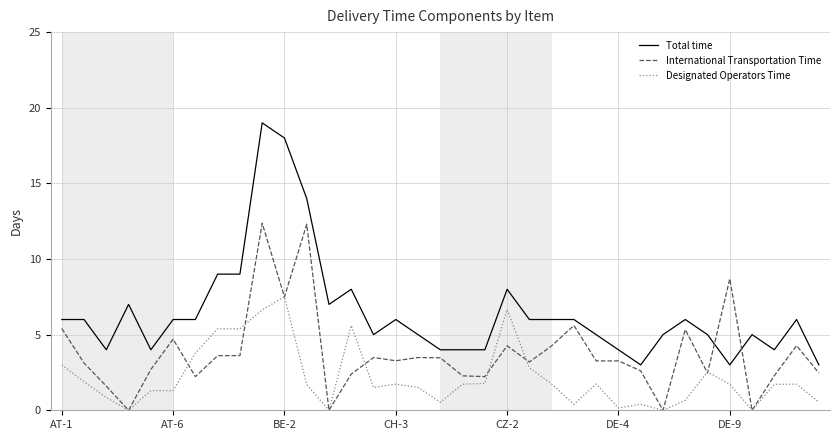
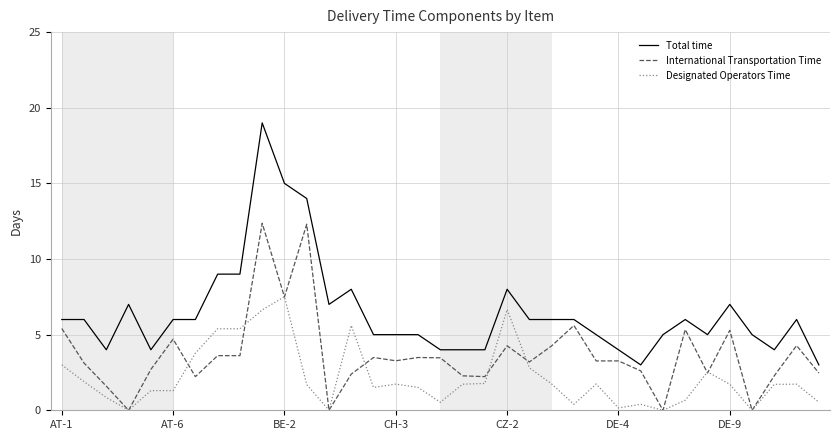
Total time, BE-2: 18 -> 15
Total time, CH-3: 6 -> 5
Total time, DE-9: 3 -> 7
International Transportation Time, DE-9: 8.7 -> 5.3
